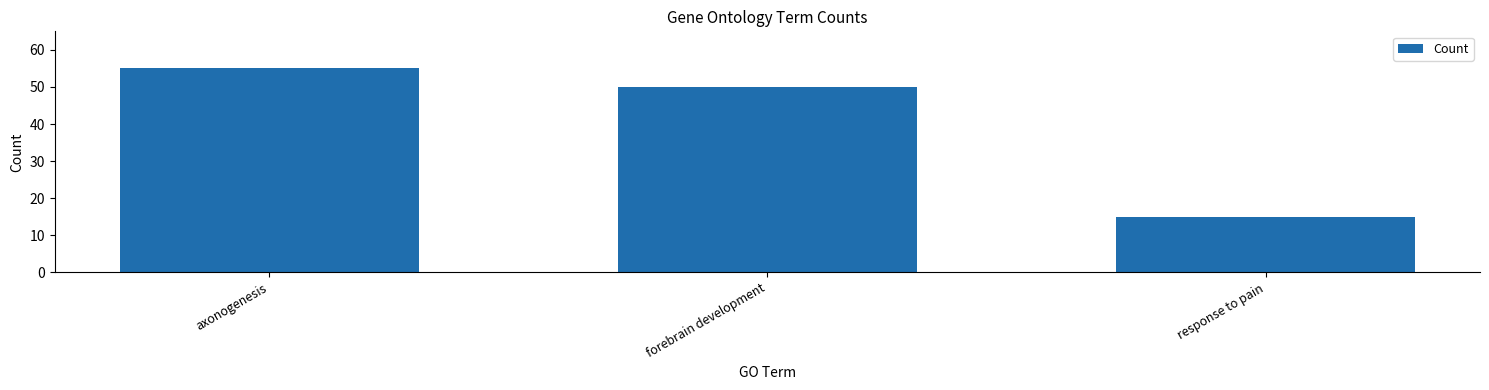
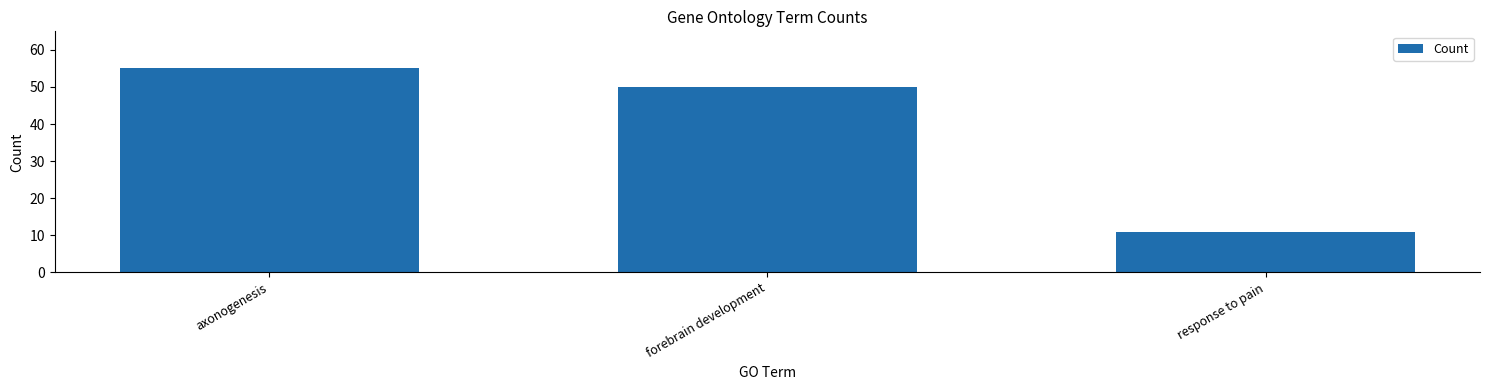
response to pain: 15 -> 11
